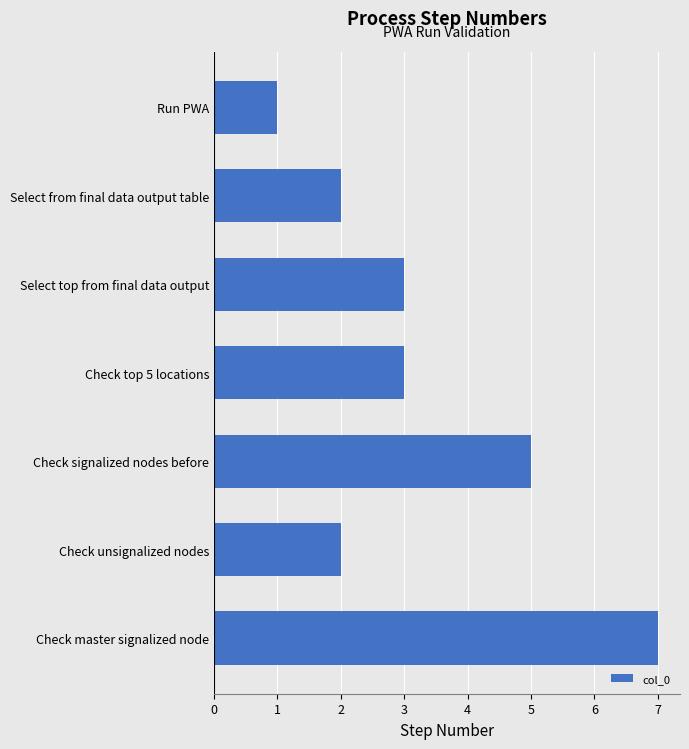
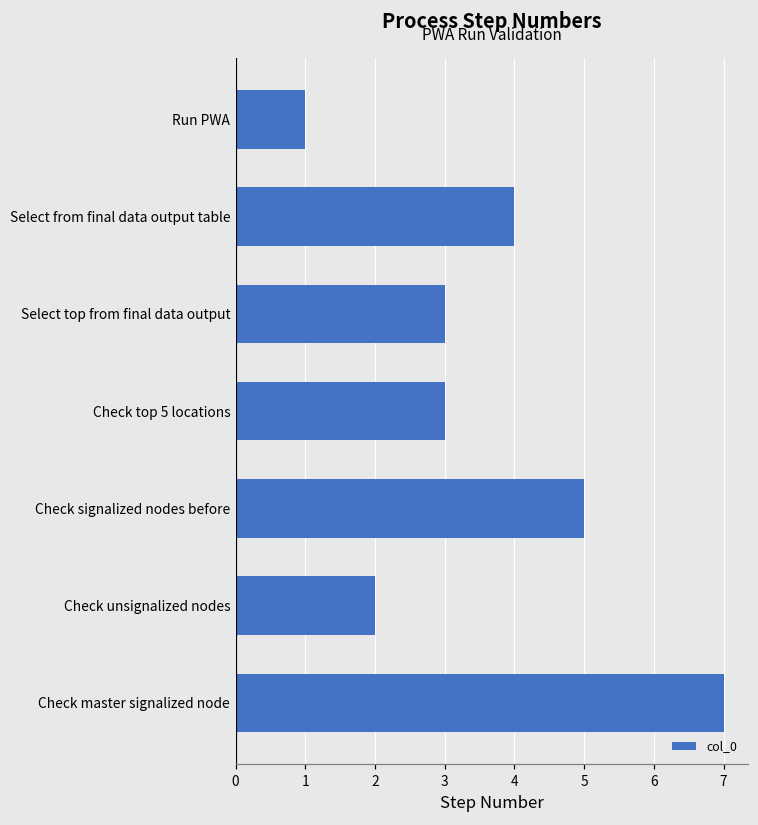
Select from final data output table: 2 -> 4
